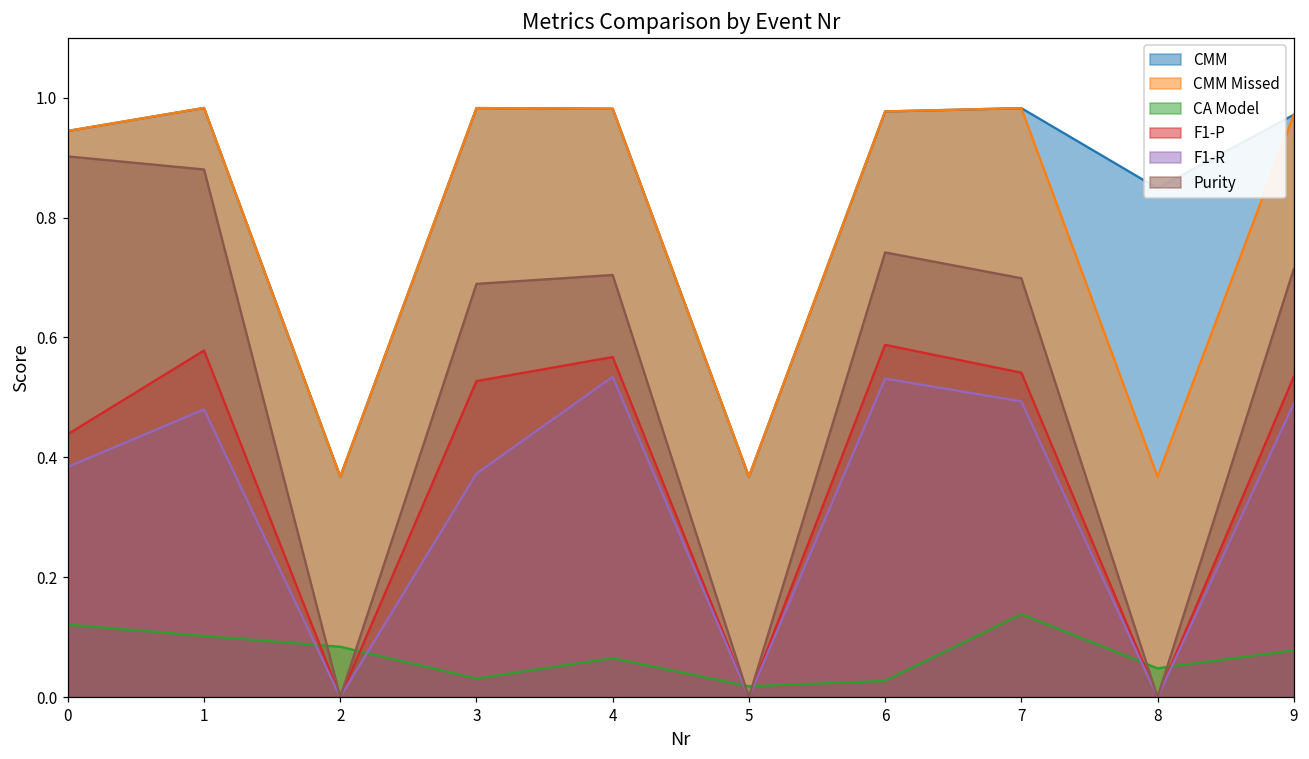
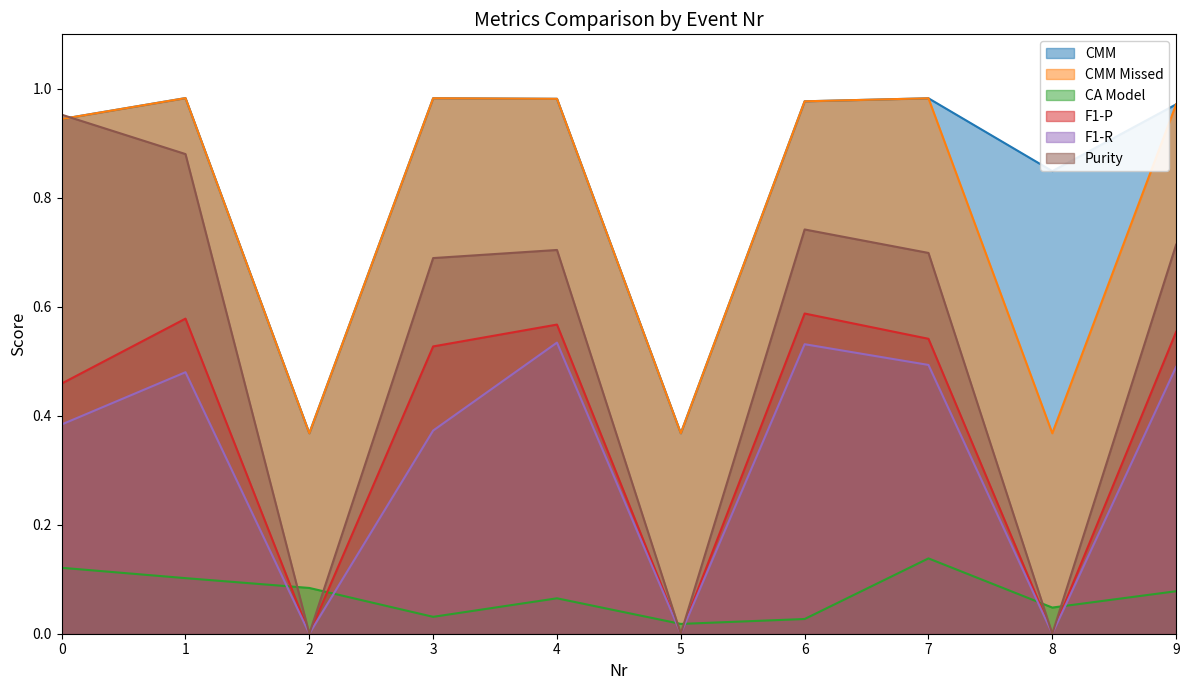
F1-P, 0: 0.44 -> 0.46
Purity, 0: 0.90 -> 0.95
F1-P, 9: 0.53 -> 0.55
